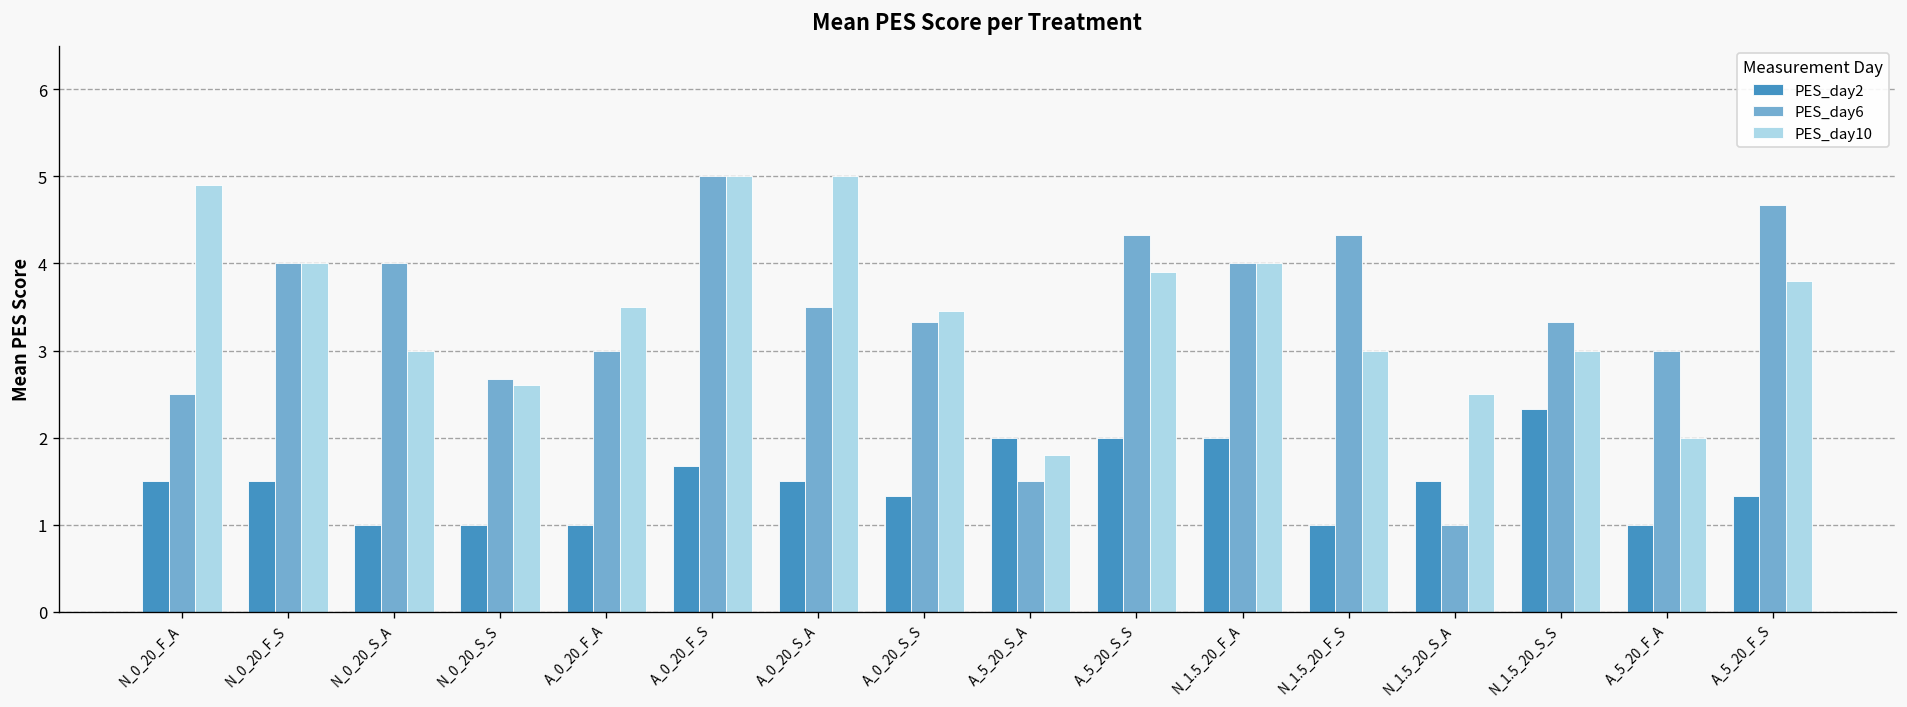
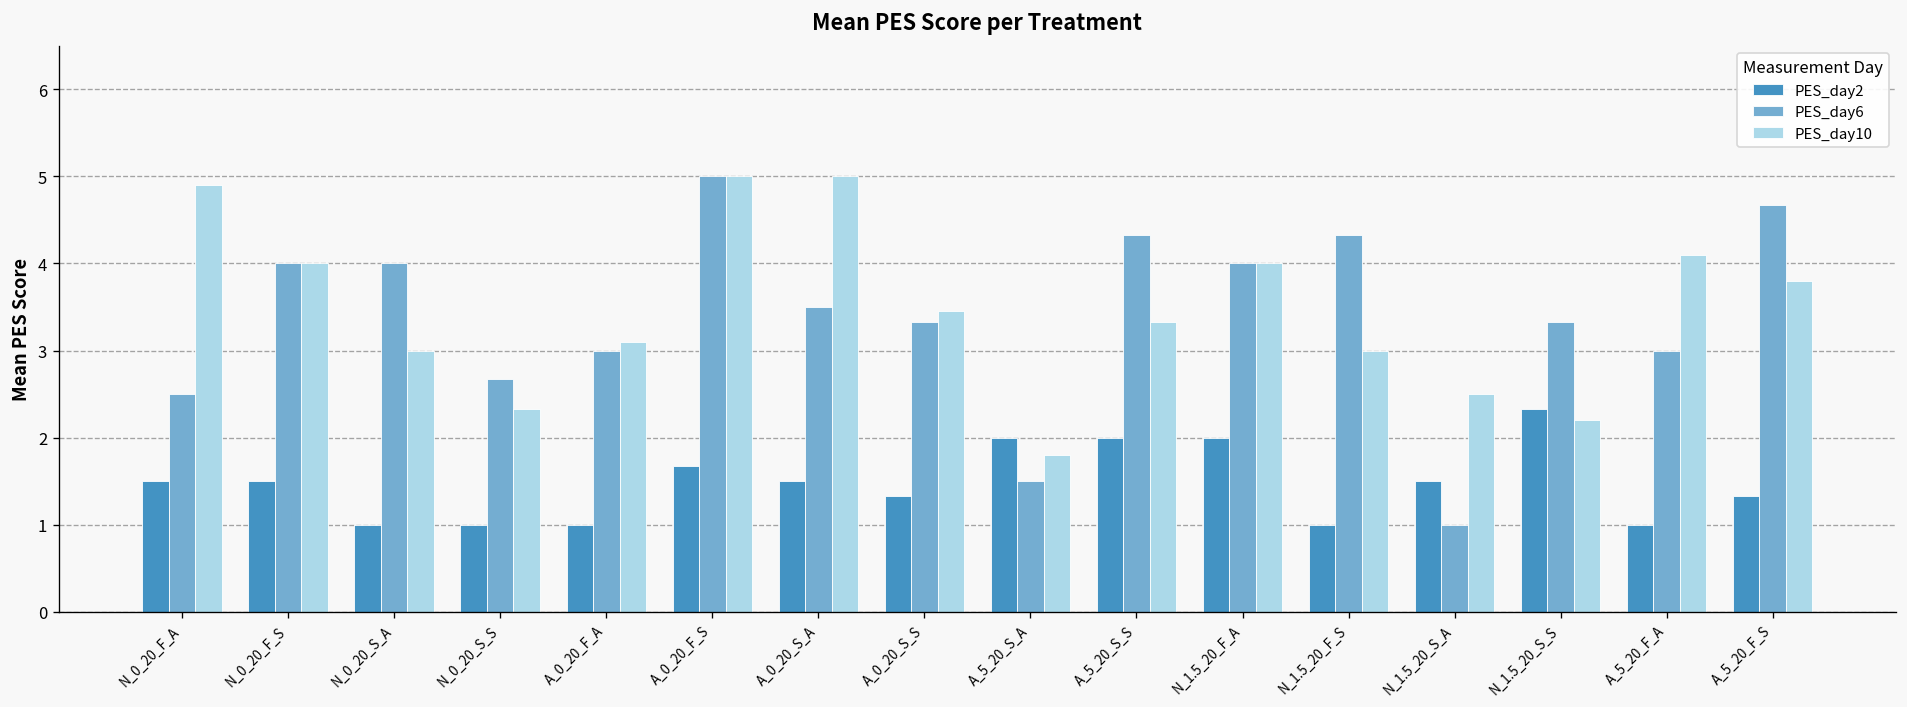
PES_day10, N_0_20_S_S: 2.6 -> 2.3
PES_day10, A_0_20_F_A: 3.5 -> 3.1
PES_day10, A_5_20_S_S: 3.9 -> 3.3
PES_day10, N_1.5_20_S_S: 3.0 -> 2.2
PES_day10, A_5_20_F_A: 2.0 -> 4.1
